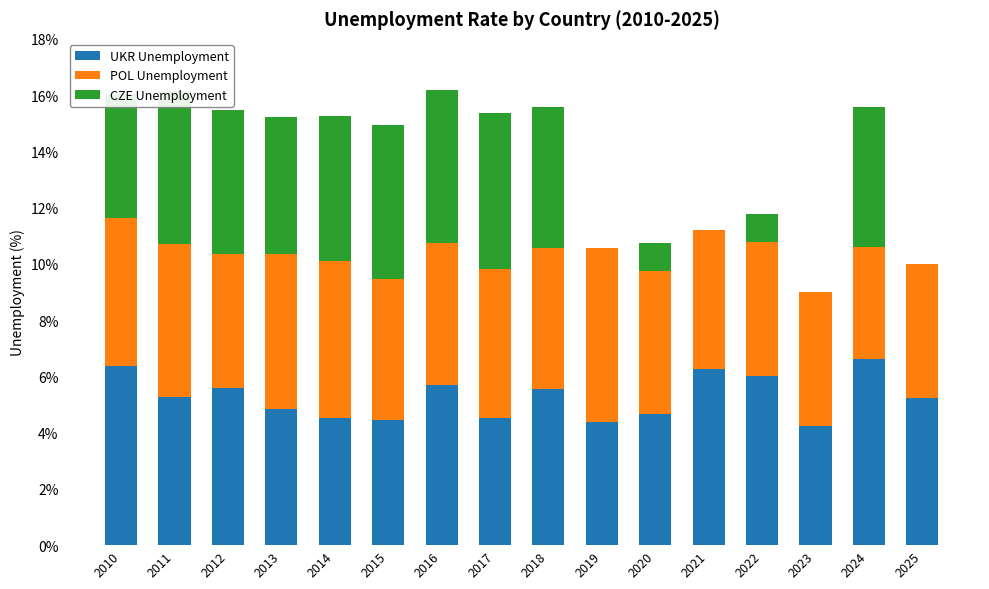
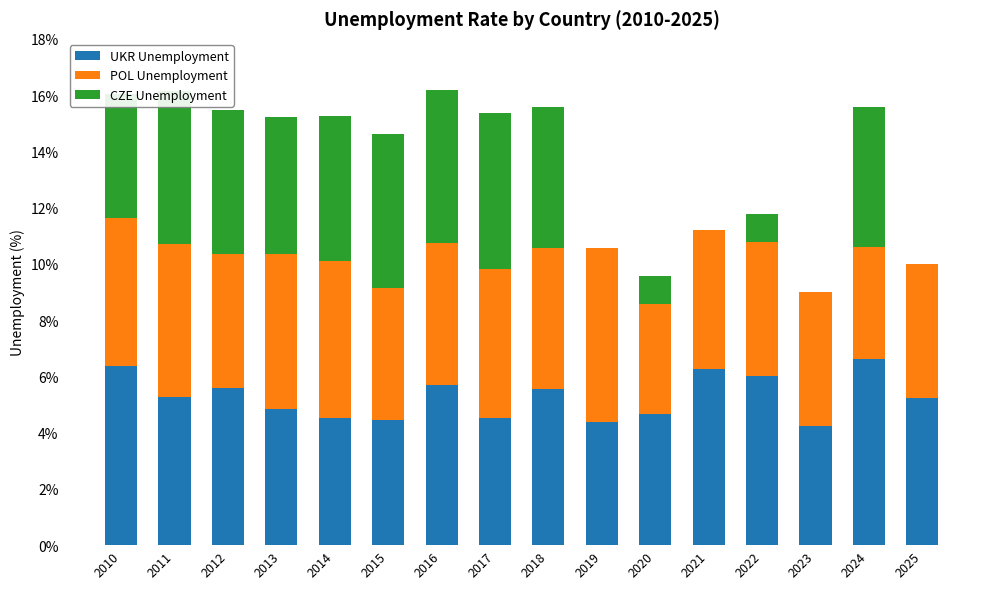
POL Unemployment, 2015: 5.0% -> 4.7%
POL Unemployment, 2020: 5.1% -> 3.9%
